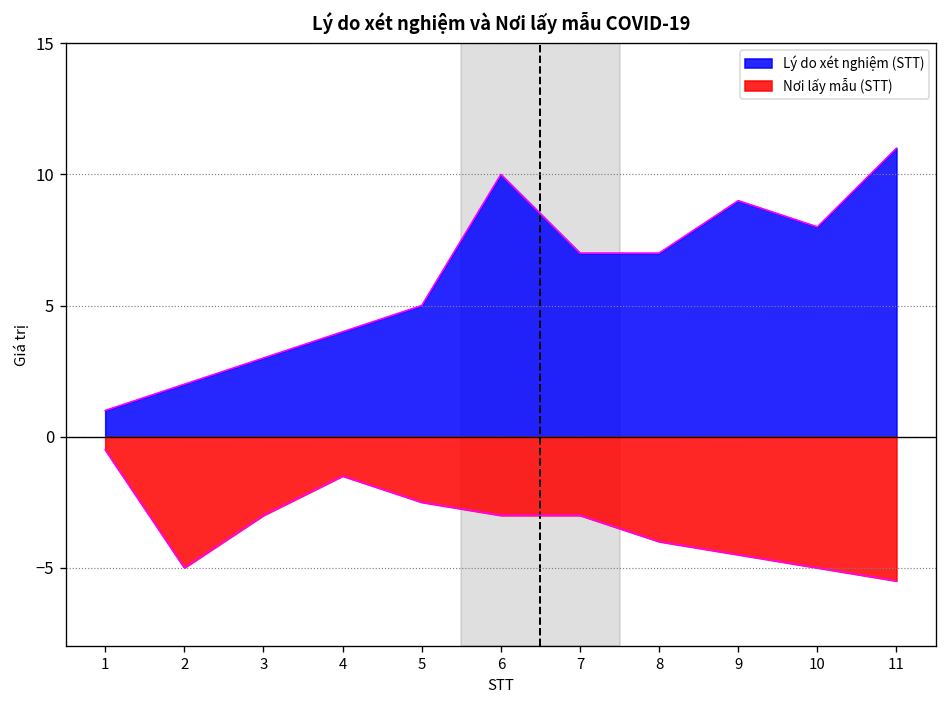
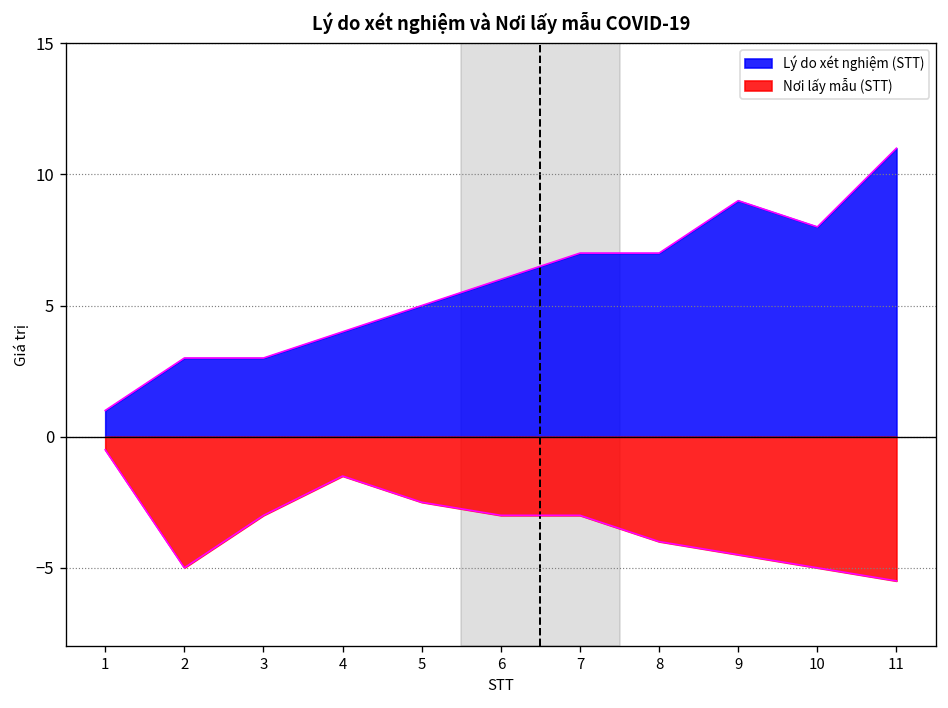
Lý do xét nghiệm (STT), 2: 2 -> 3
Lý do xét nghiệm (STT), 6: 10 -> 6
